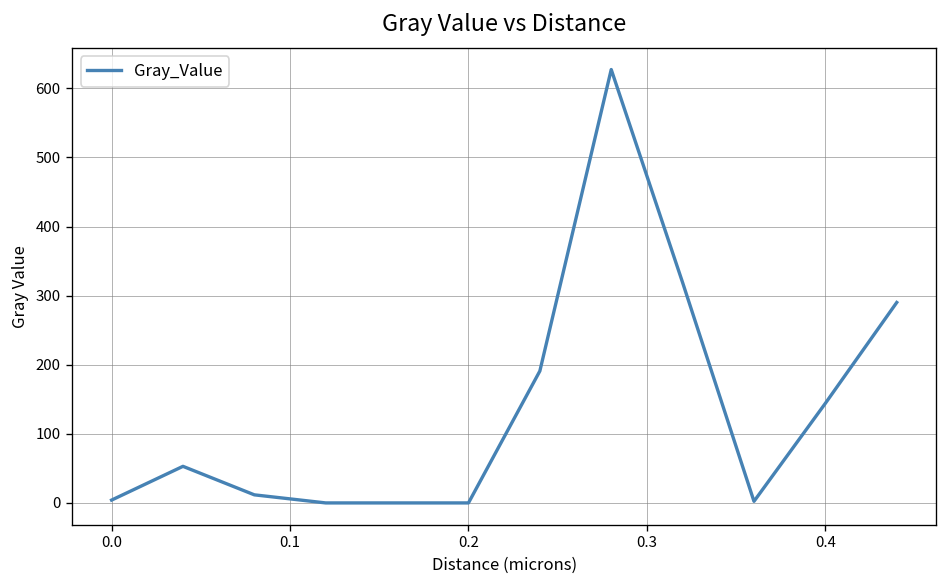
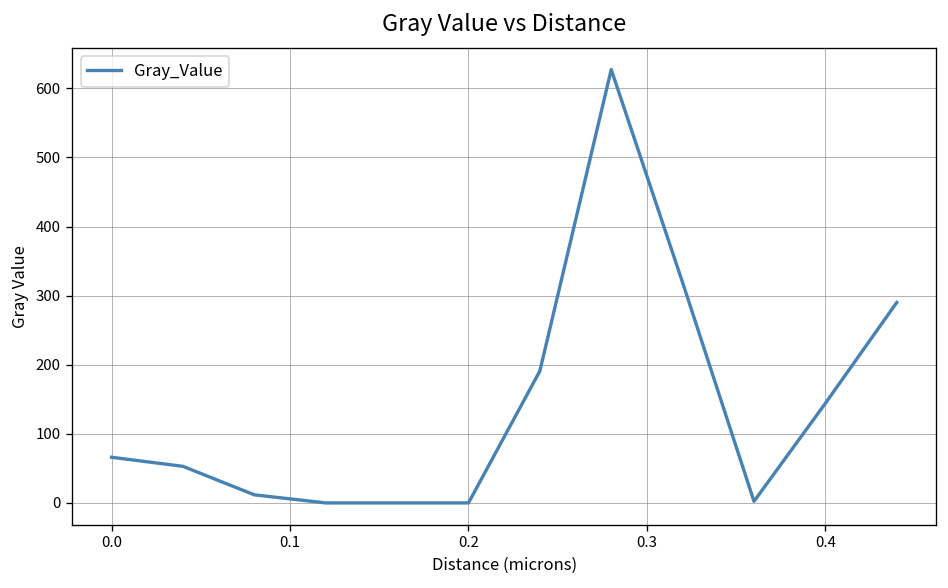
0.0: 0 -> 70
